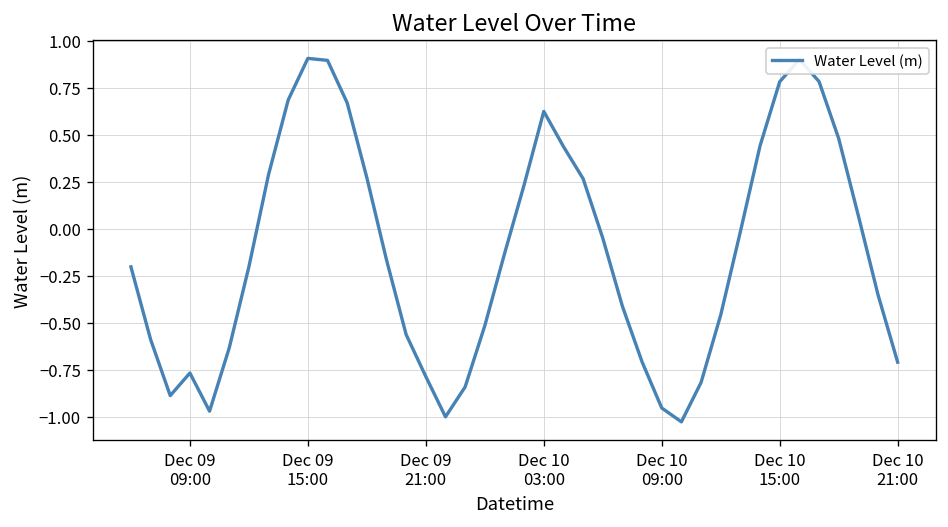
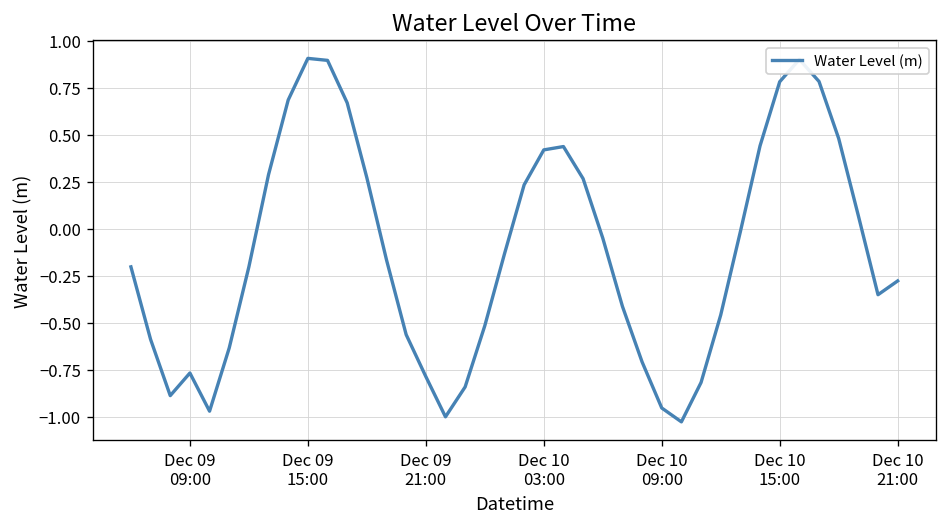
Dec 10 03:00: 0.63 -> 0.42
Dec 10 21:00: -0.71 -> -0.28
